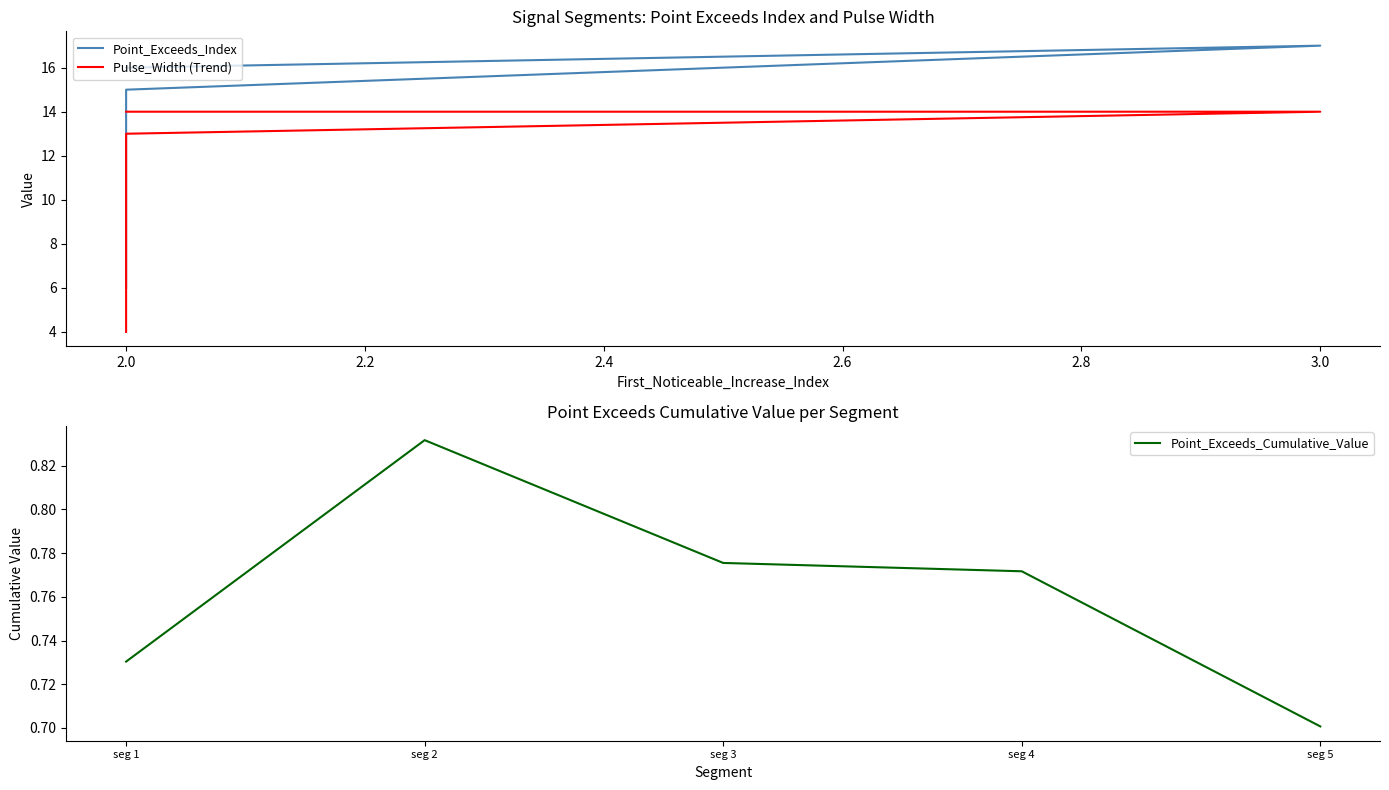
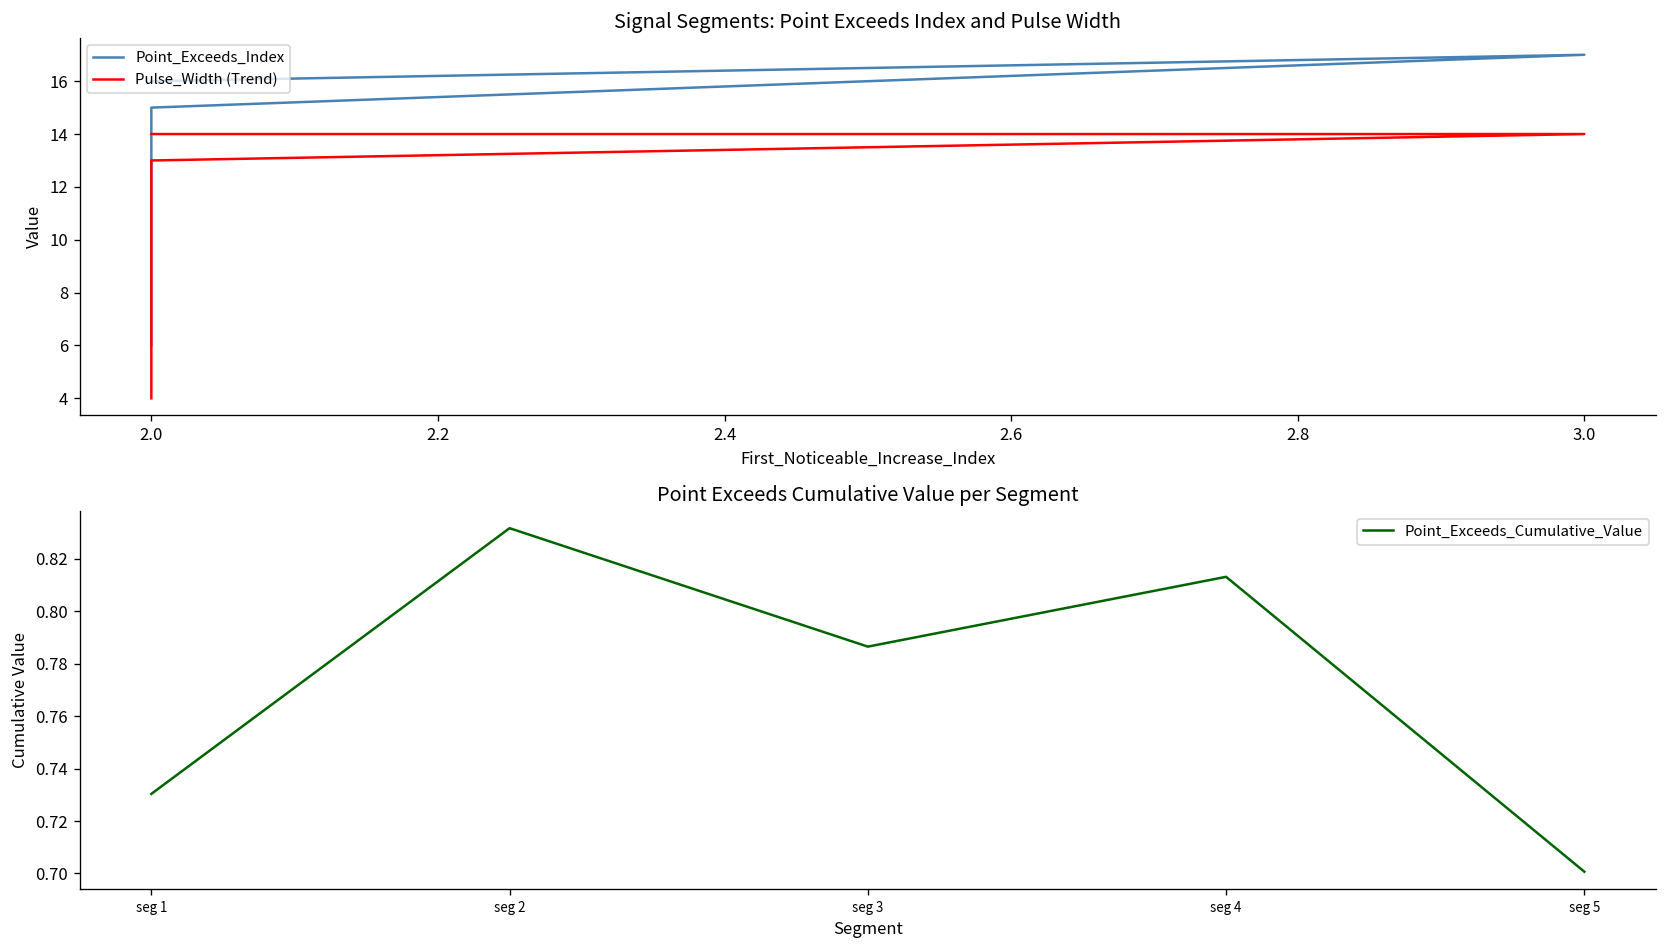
Point Exceeds Cumulative Value per Segment, seg 3: 0.776 -> 0.787
Point Exceeds Cumulative Value per Segment, seg 4: 0.772 -> 0.813
